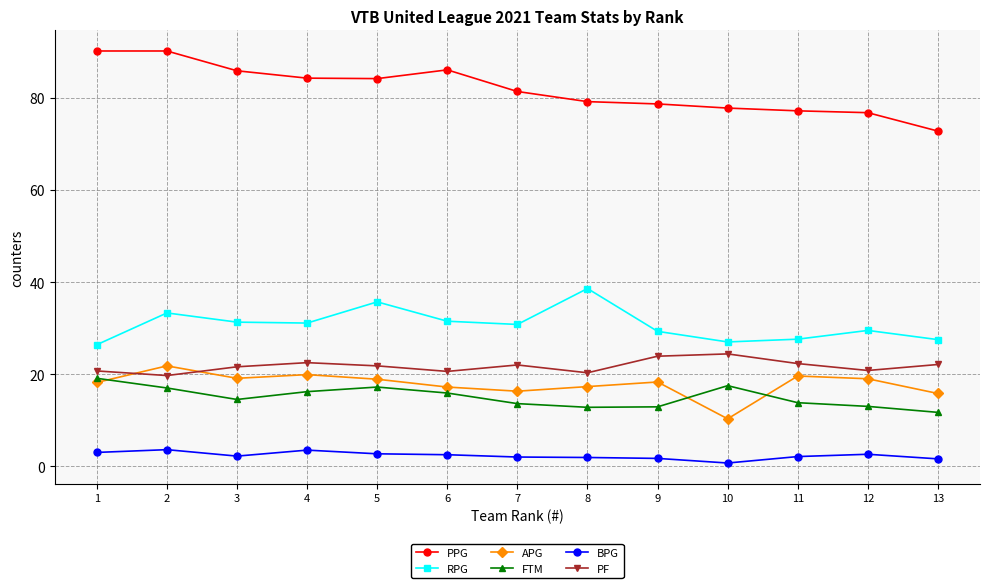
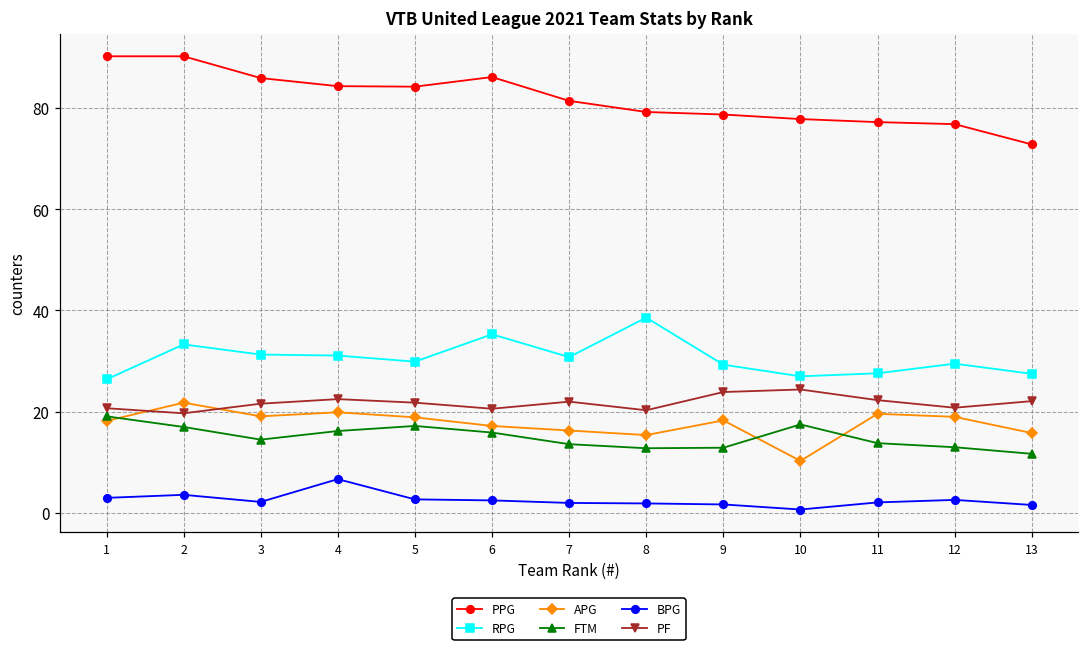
BPG, 4: 4 -> 7
RPG, 5: 36 -> 30
RPG, 6: 32 -> 35
APG, 8: 17 -> 15
